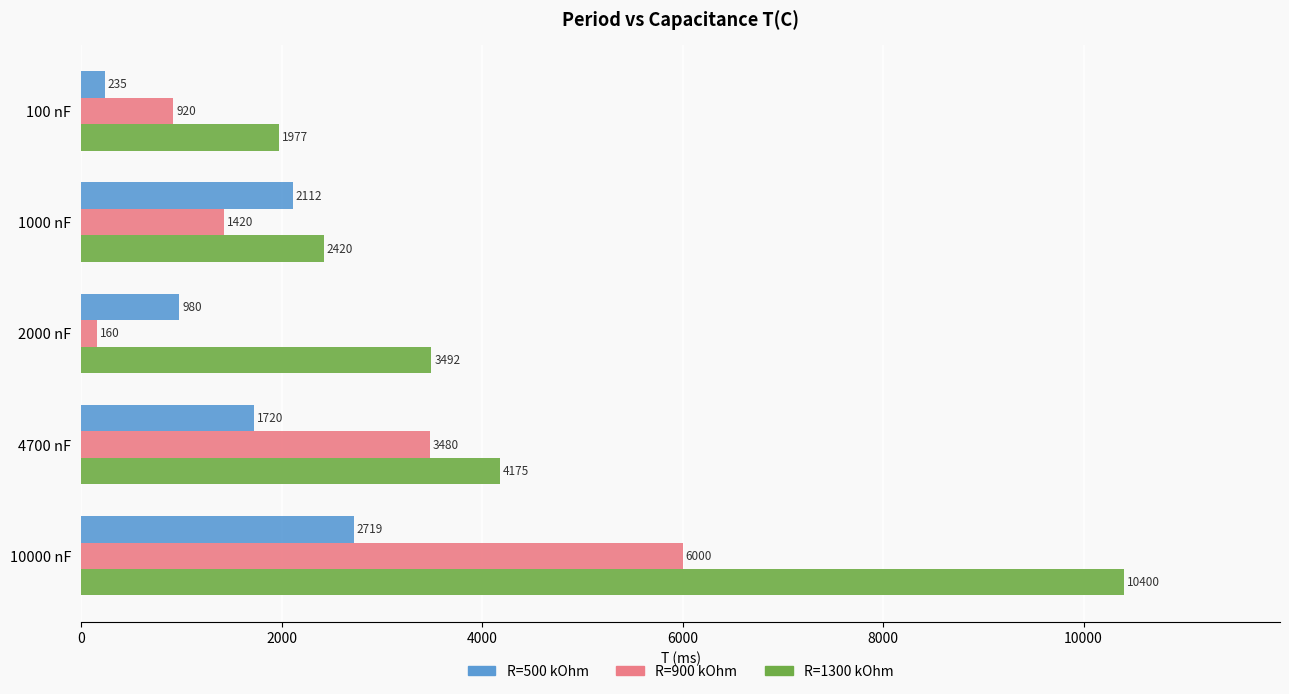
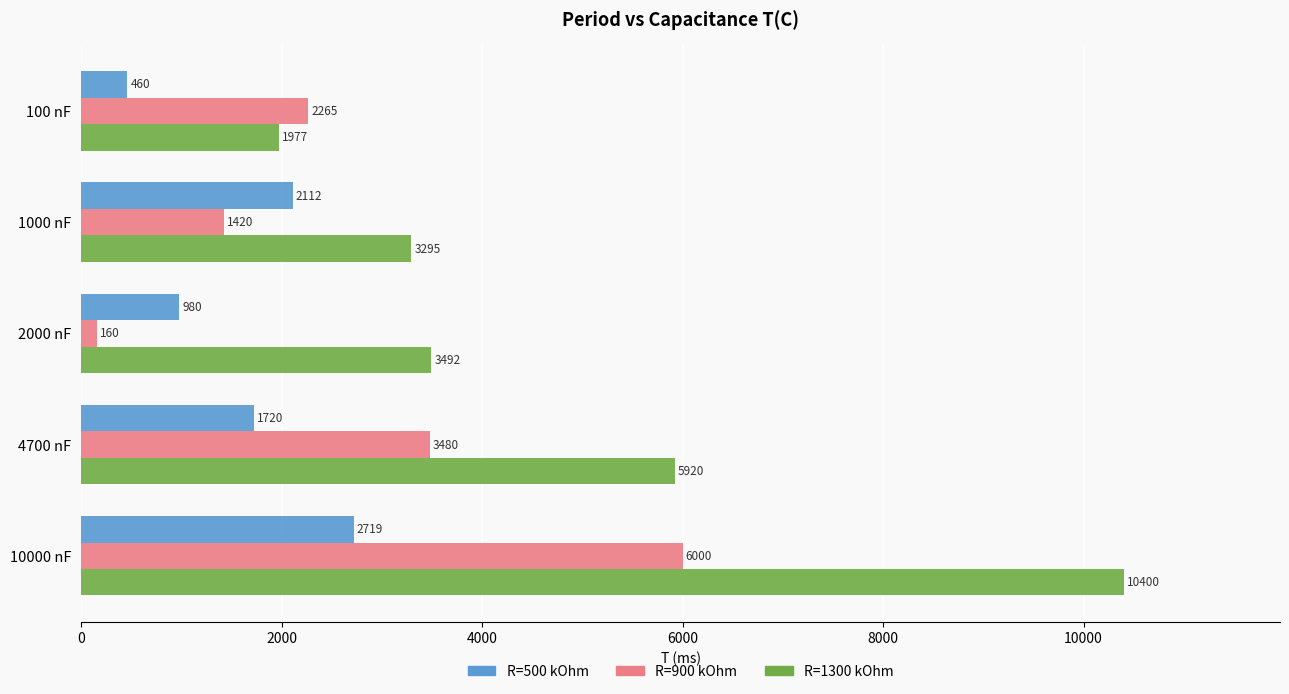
R=500 kOhm, 100 nF: 235 -> 460
R=900 kOhm, 100 nF: 920 -> 2265
R=1300 kOhm, 1000 nF: 2420 -> 3295
R=1300 kOhm, 4700 nF: 4175 -> 5920
